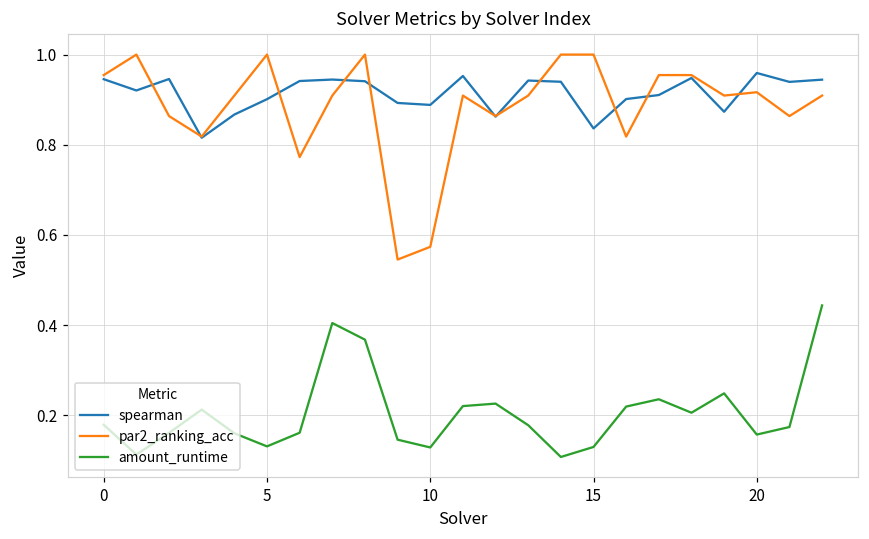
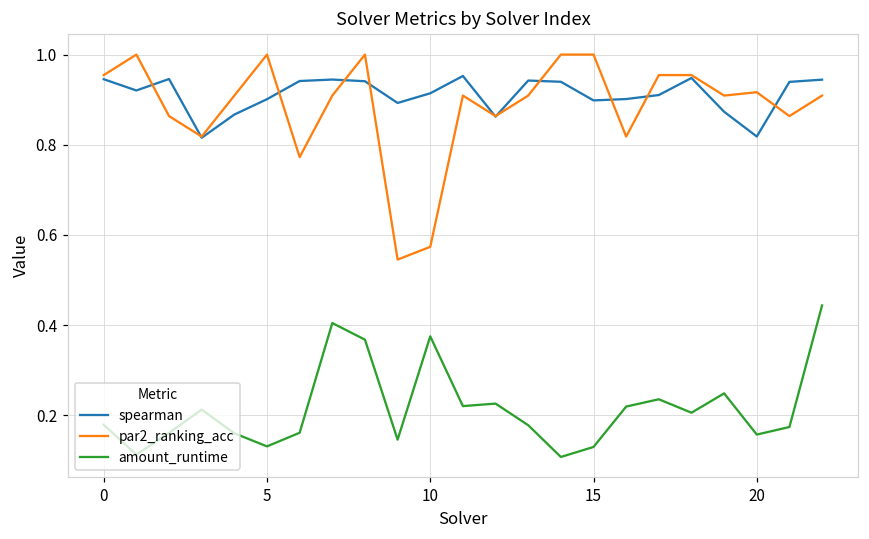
spearman, 10: 0.89 -> 0.91
amount_runtime, 10: 0.13 -> 0.38
spearman, 15: 0.84 -> 0.90
spearman, 20: 0.96 -> 0.82
